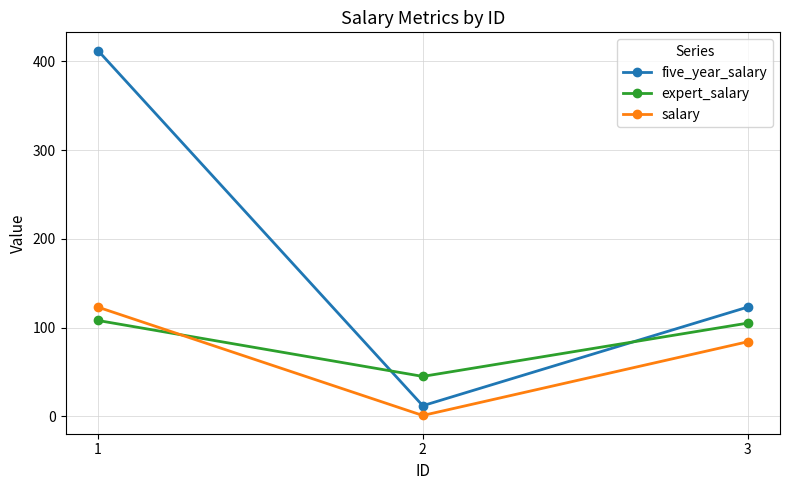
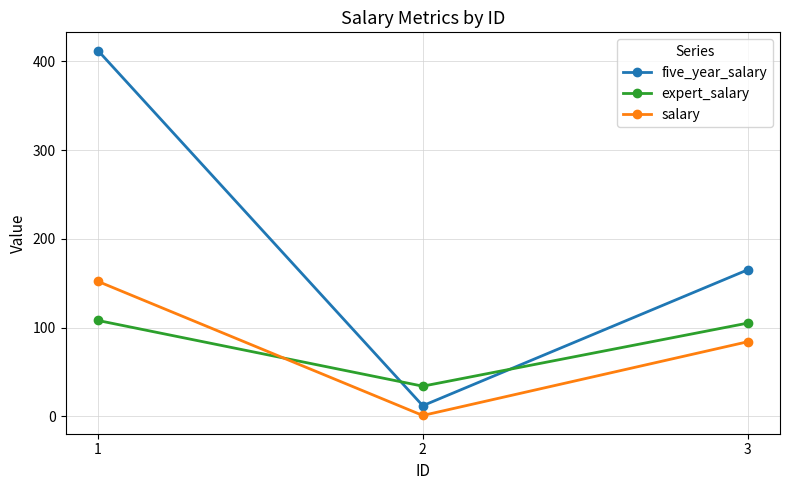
salary, 1: 120 -> 150
expert_salary, 2: 50 -> 30
five_year_salary, 3: 120 -> 170
